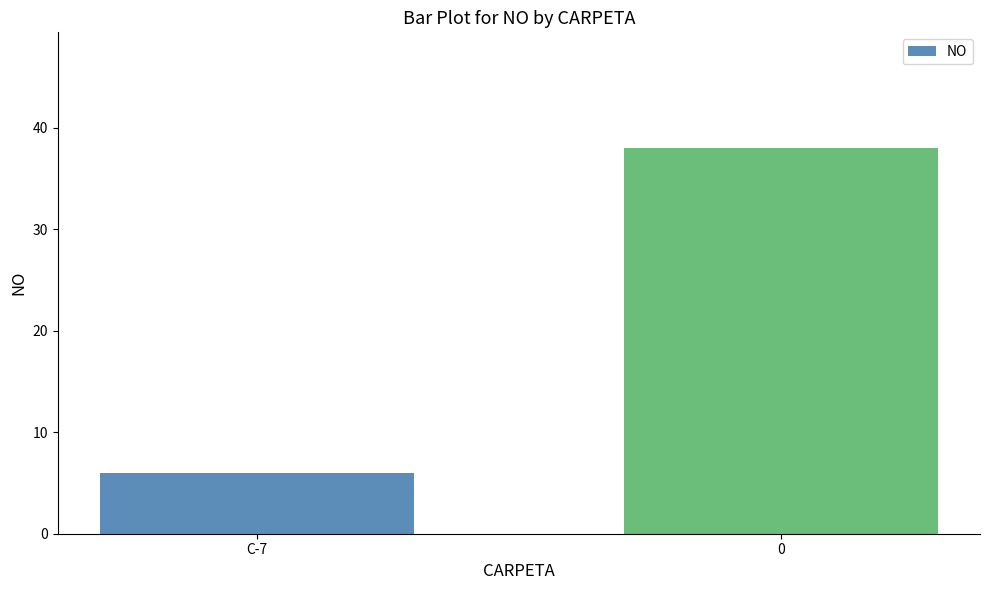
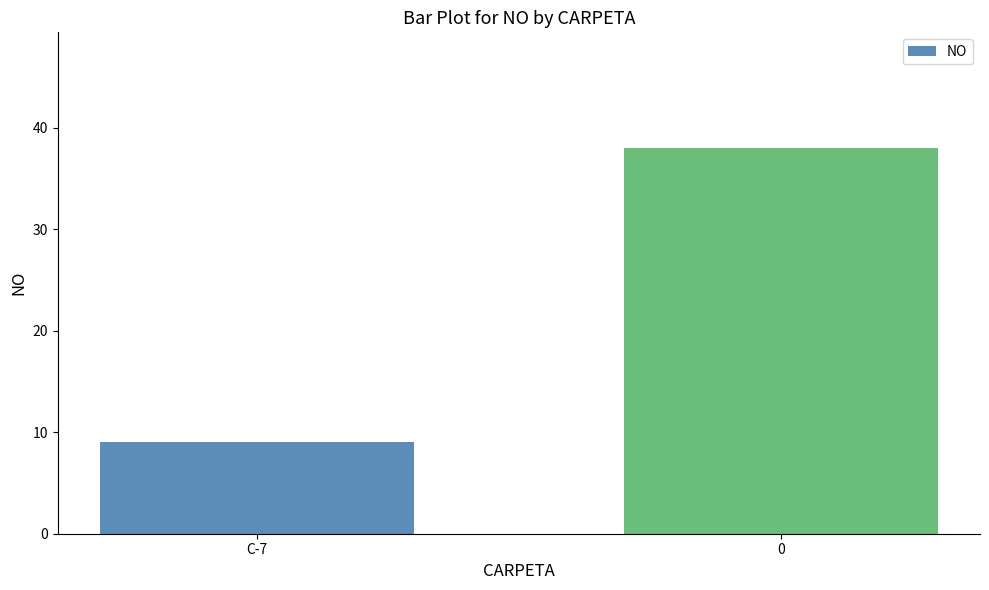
C-7: 6 -> 9
